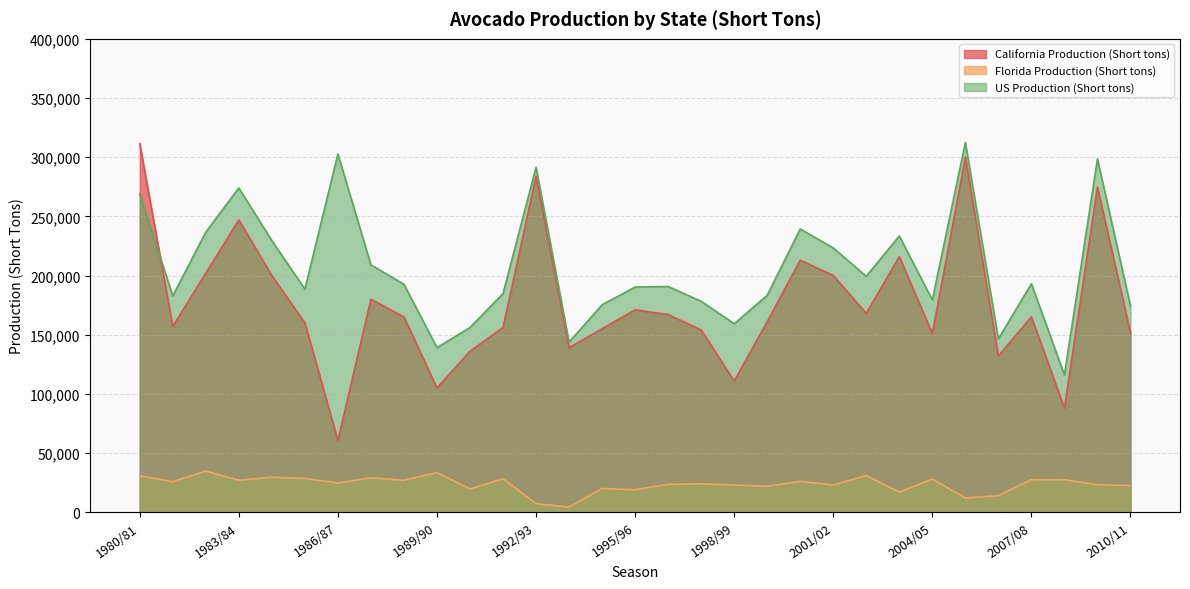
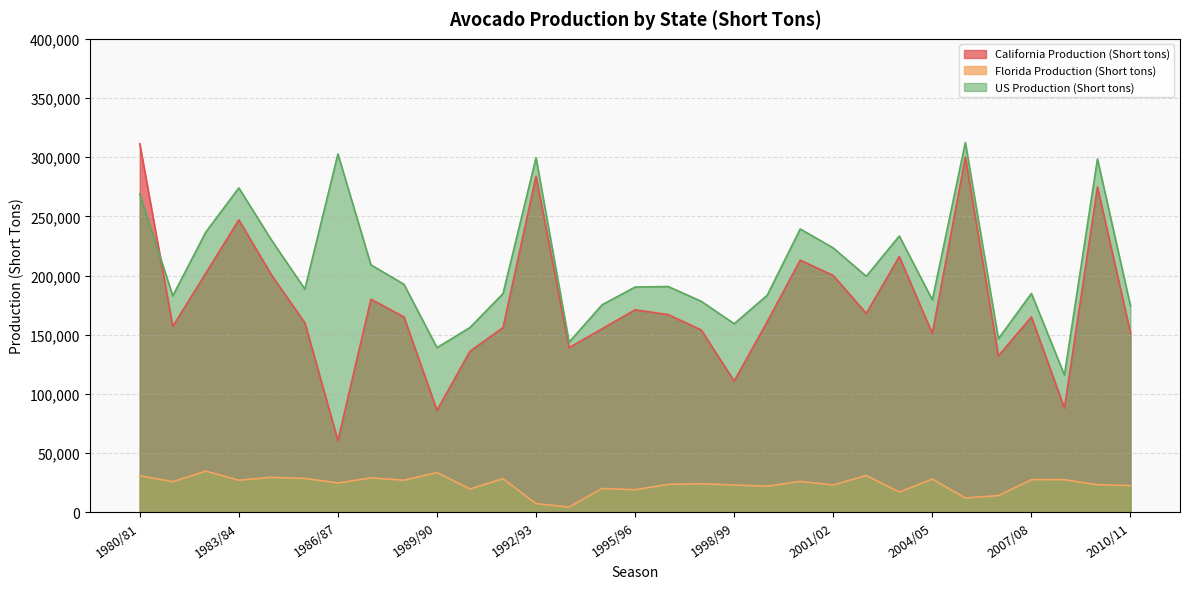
California Production (Short tons), 1989/90: 105,000 -> 86,000
US Production (Short tons), 1992/93: 292,000 -> 300,000
US Production (Short tons), 2007/08: 193,000 -> 185,000
